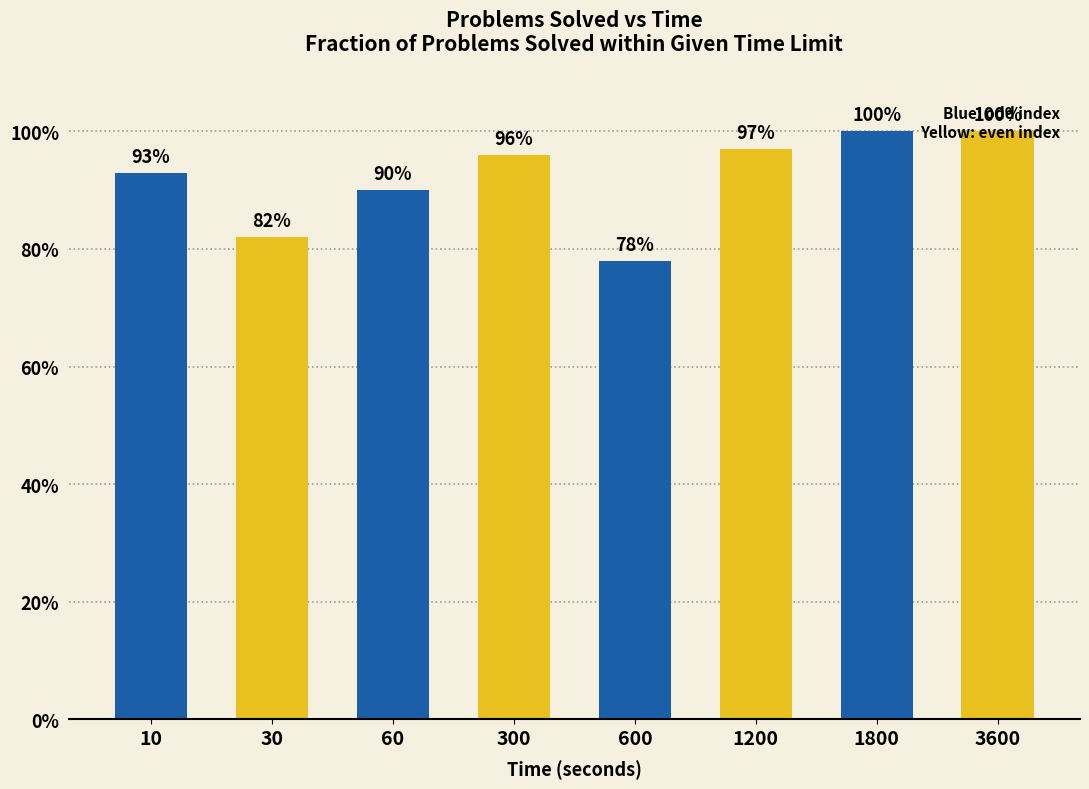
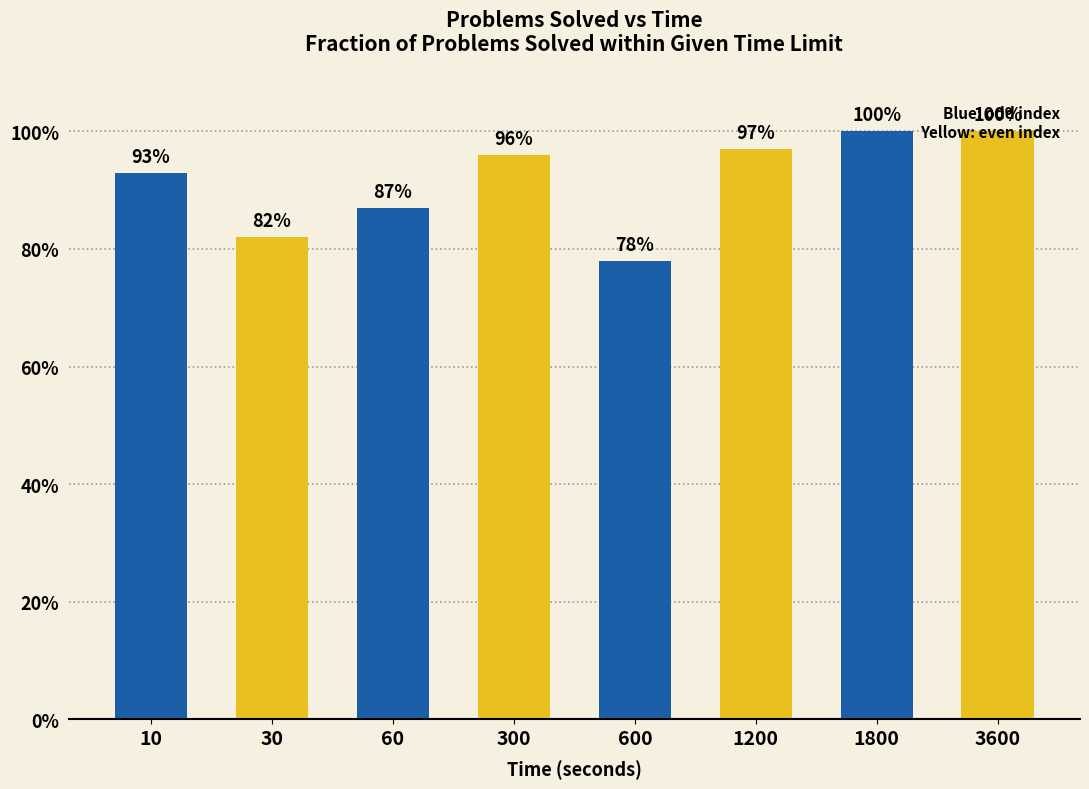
60: 90% -> 87%
